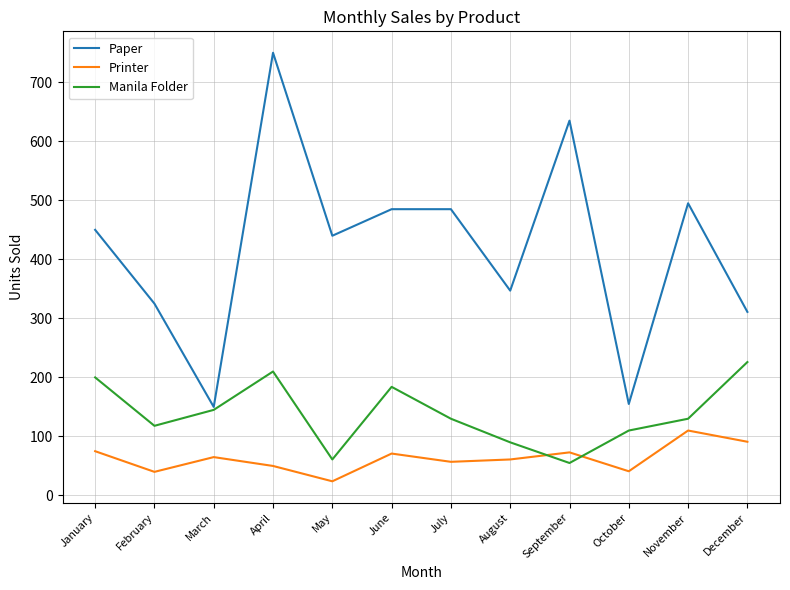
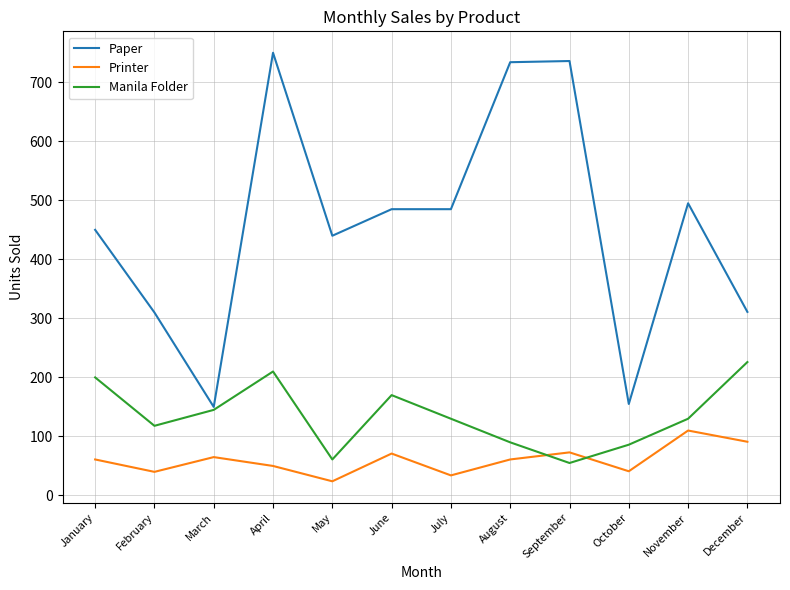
Printer, January: 80 -> 60
Paper, February: 330 -> 310
Manila Folder, June: 180 -> 170
Printer, July: 60 -> 30
Paper, August: 350 -> 730
Paper, September: 640 -> 740
Manila Folder, October: 110 -> 90
